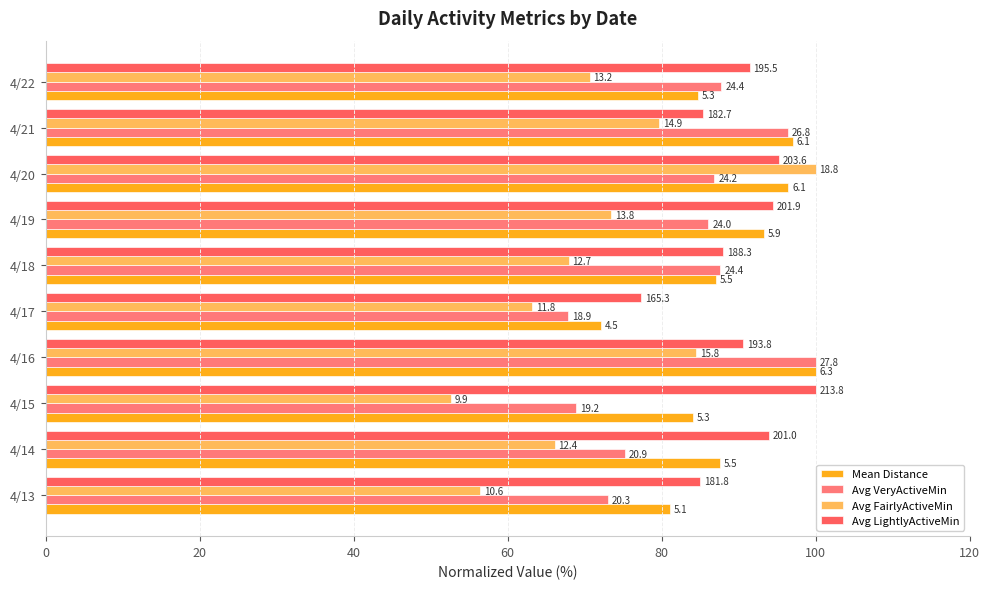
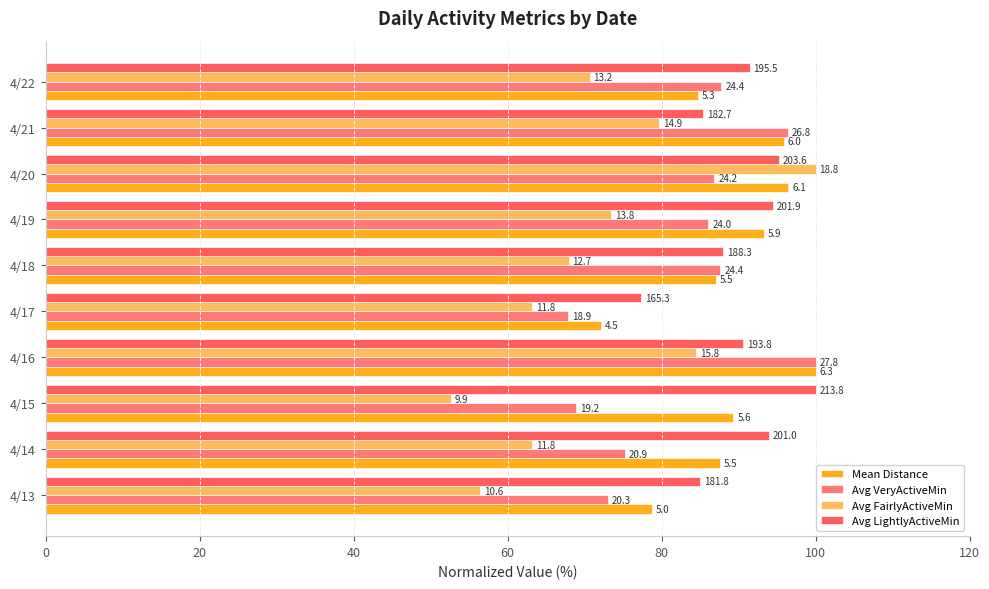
Mean Distance, 4/21: 6.1 -> 6.0
Mean Distance, 4/15: 5.3 -> 5.6
Avg FairlyActiveMin, 4/14: 12.4 -> 11.8
Mean Distance, 4/13: 5.1 -> 5.0
